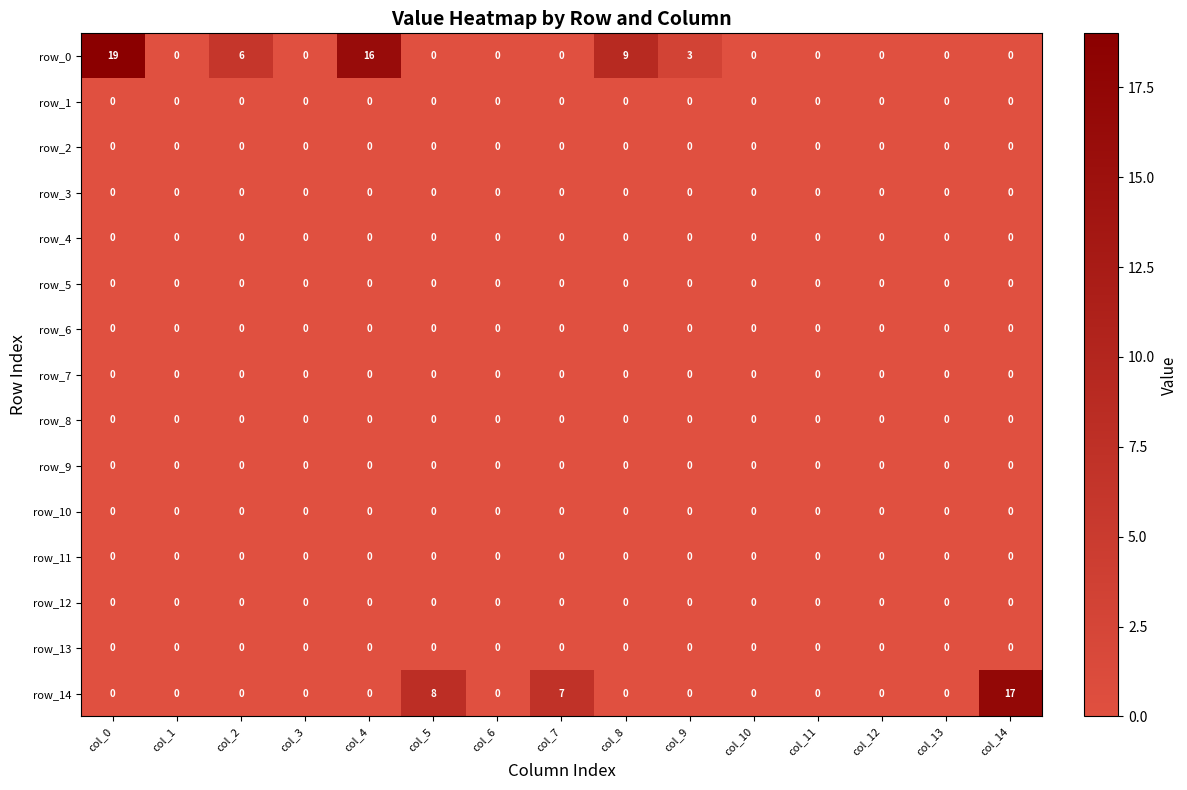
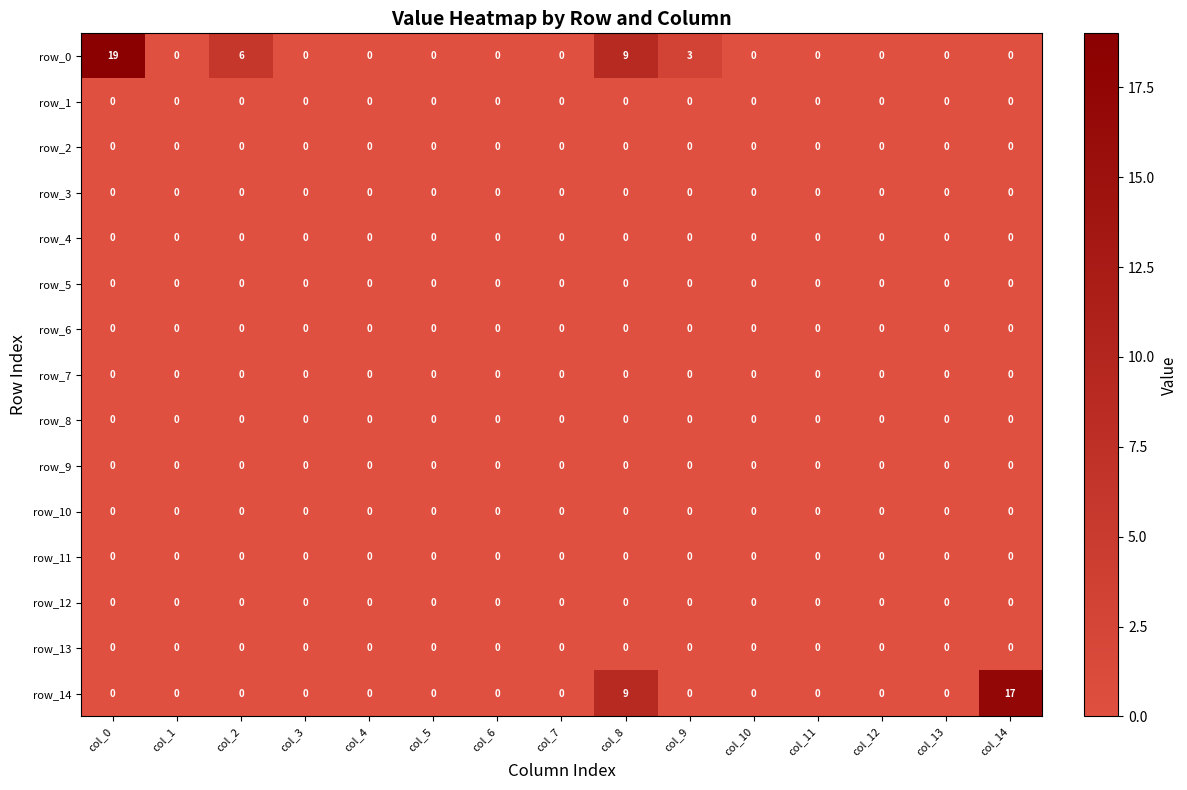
row_0, col_4: 16 -> 0
row_14, col_5: 8 -> 0
row_14, col_7: 7 -> 0
row_14, col_8: 0 -> 9
